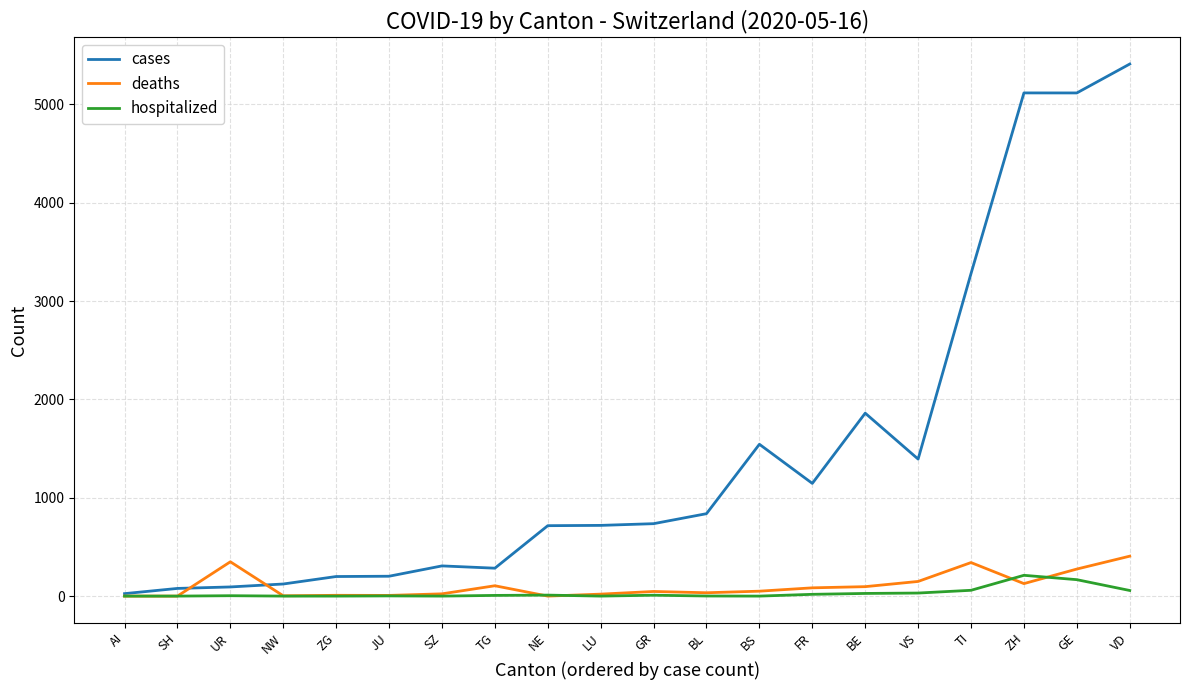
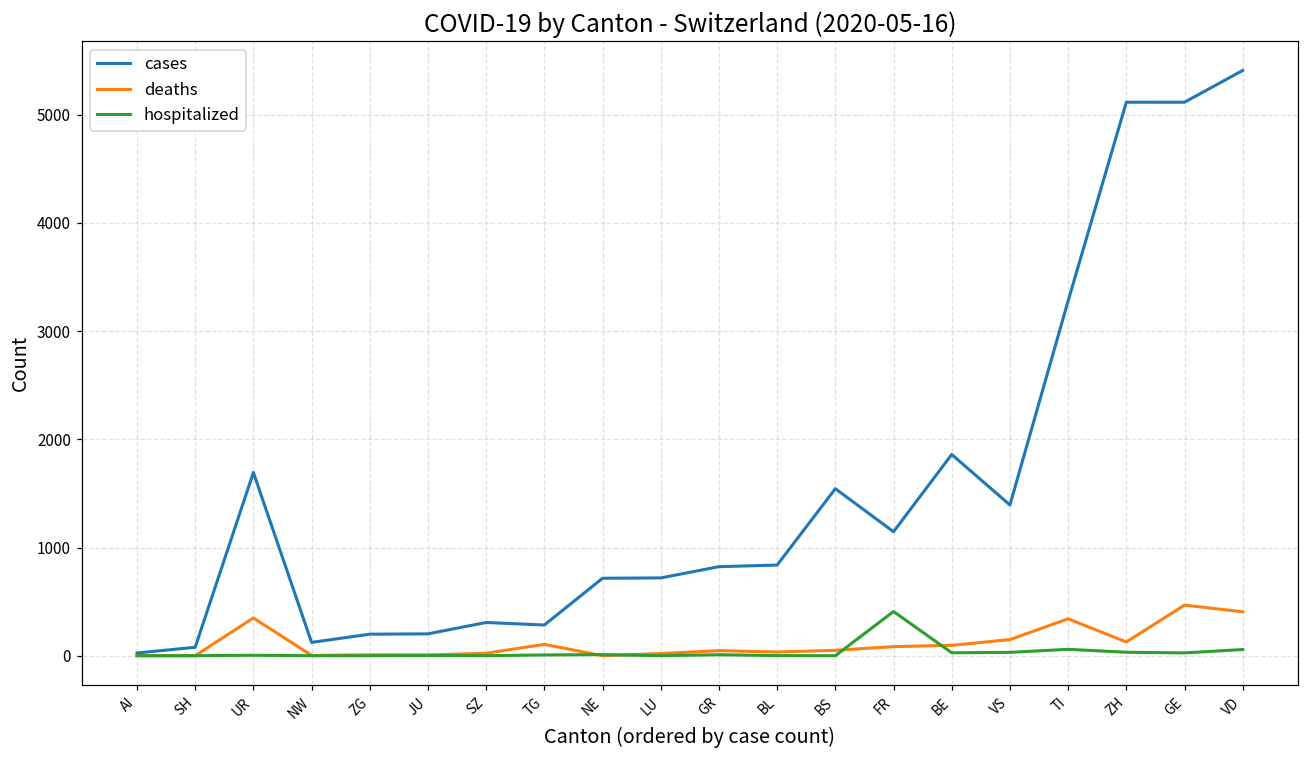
cases, UR: 100 -> 1700
cases, GR: 700 -> 800
hospitalized, FR: 0 -> 400
hospitalized, ZH: 200 -> 0
deaths, GE: 300 -> 500
hospitalized, GE: 200 -> 0
